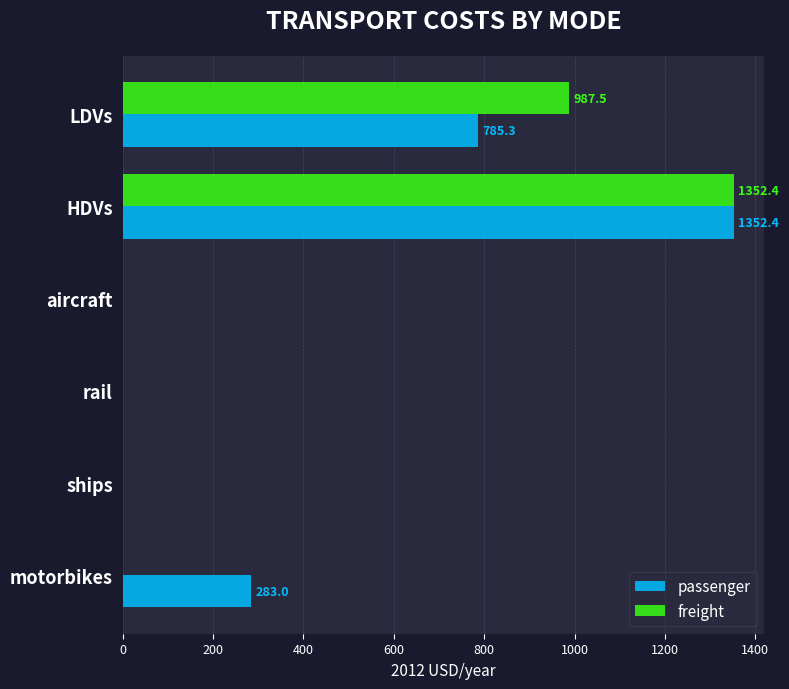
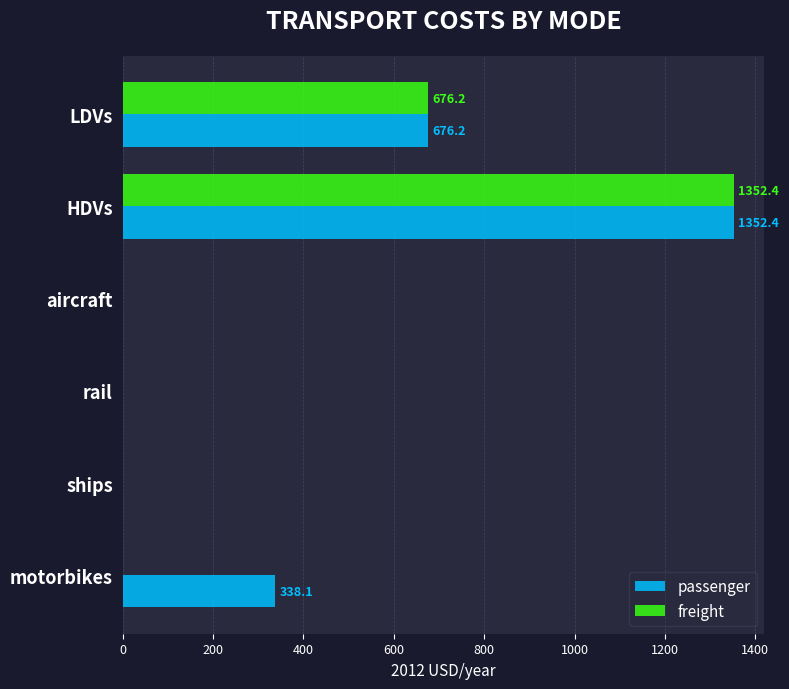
freight, LDVs: 987.5 -> 676.2
passenger, LDVs: 785.3 -> 676.2
passenger, motorbikes: 283.0 -> 338.1
